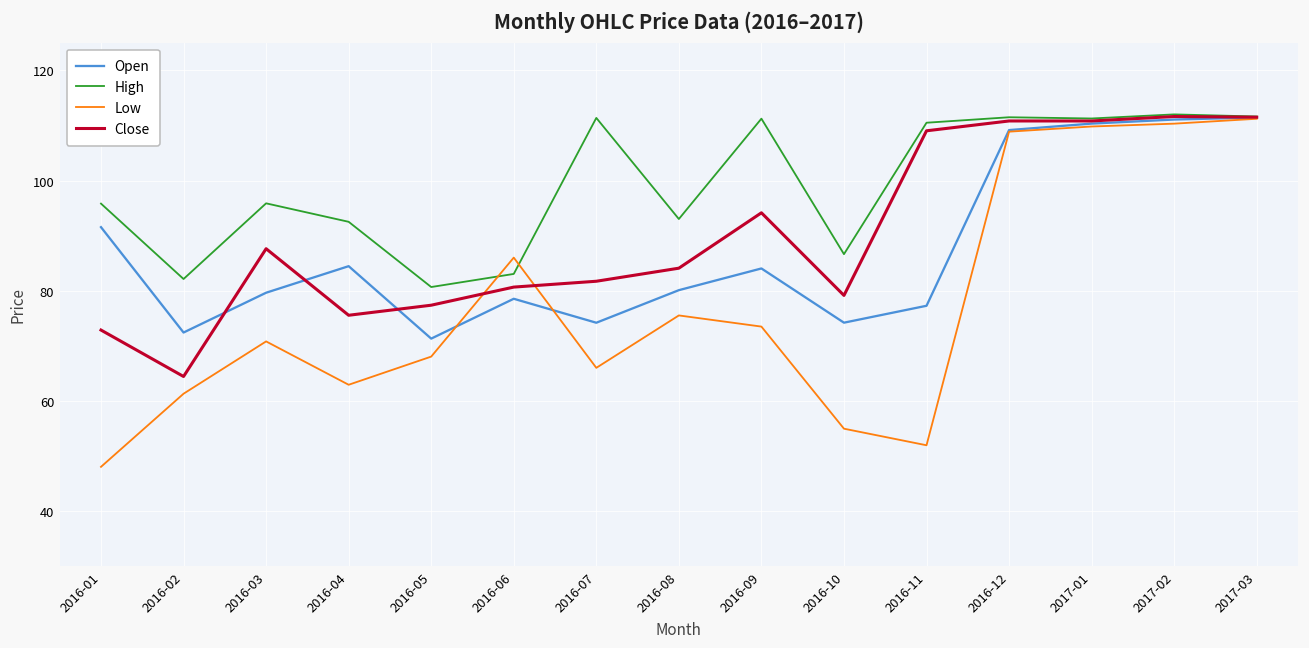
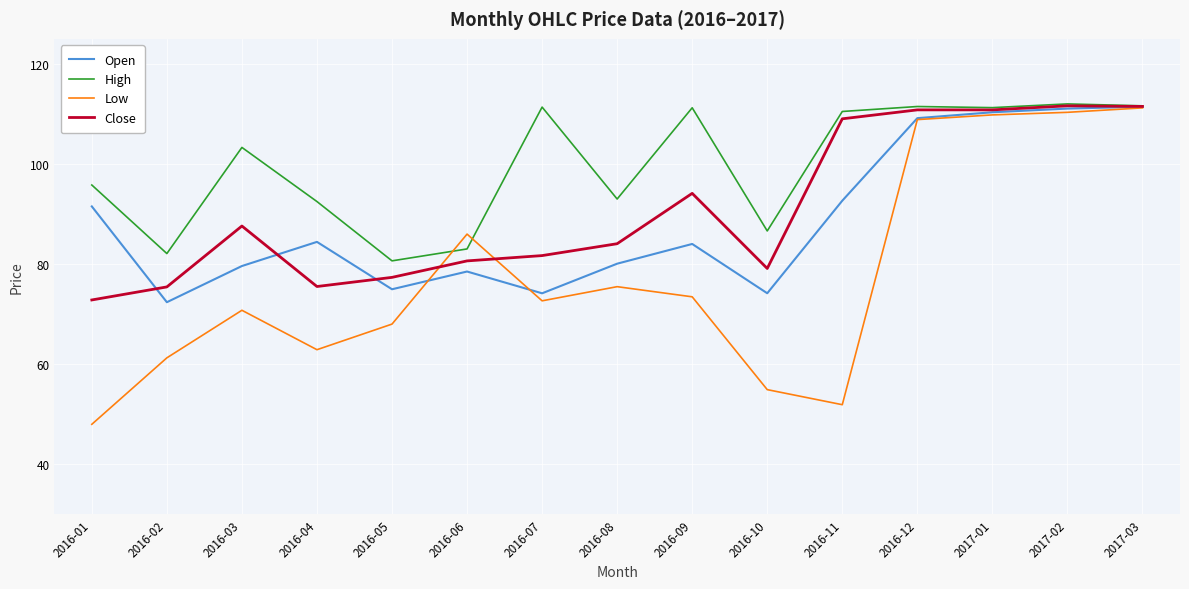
Close, 2016-02: 64 -> 75
High, 2016-03: 96 -> 103
Open, 2016-05: 71 -> 75
Low, 2016-07: 66 -> 73
Open, 2016-11: 77 -> 93
